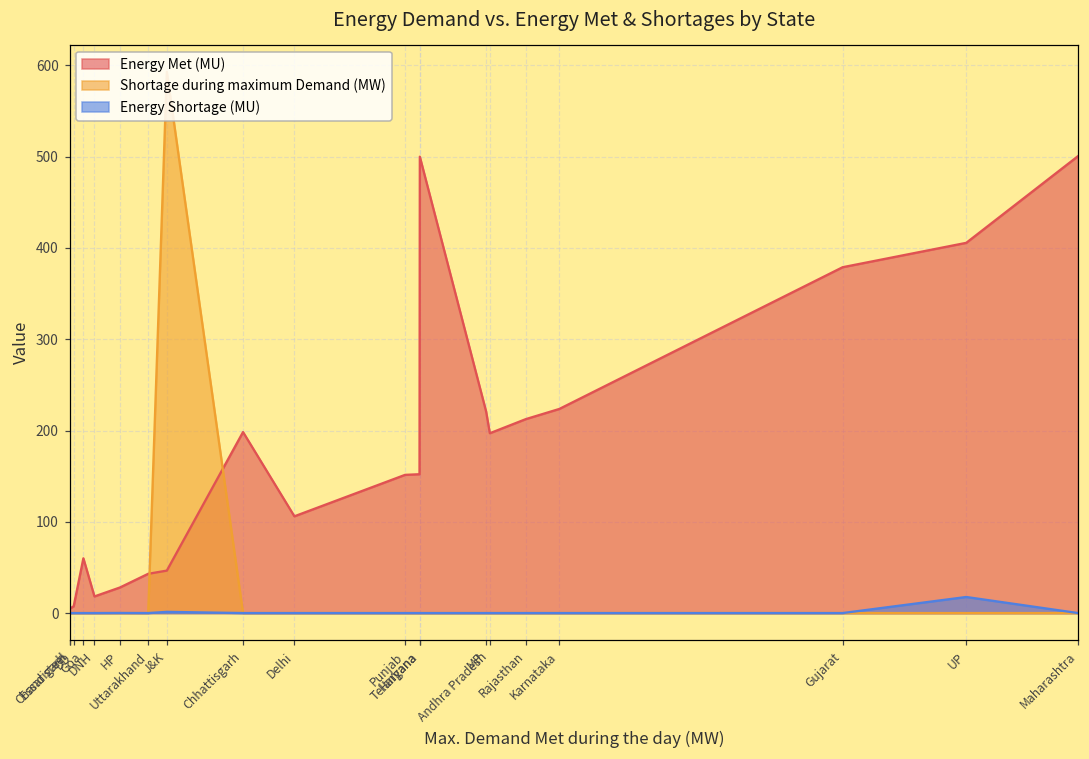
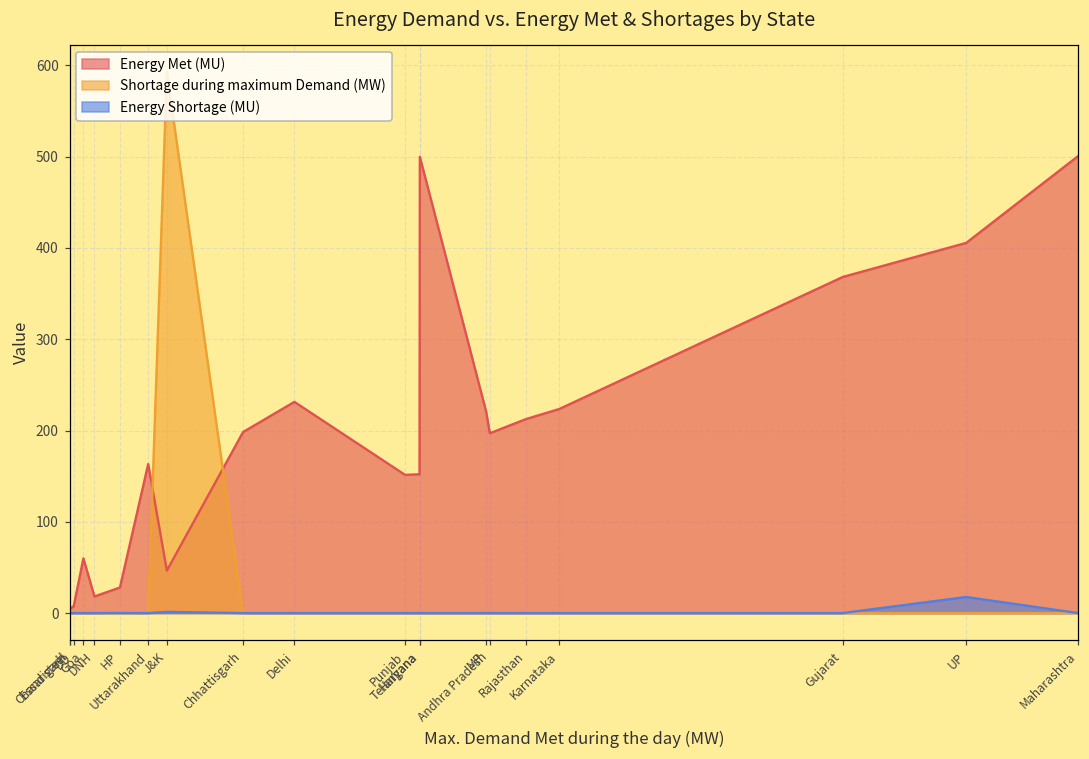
Energy Met (MU), Uttarakhand: 40 -> 160
Energy Met (MU), Delhi: 110 -> 230
Energy Met (MU), Gujarat: 380 -> 370
